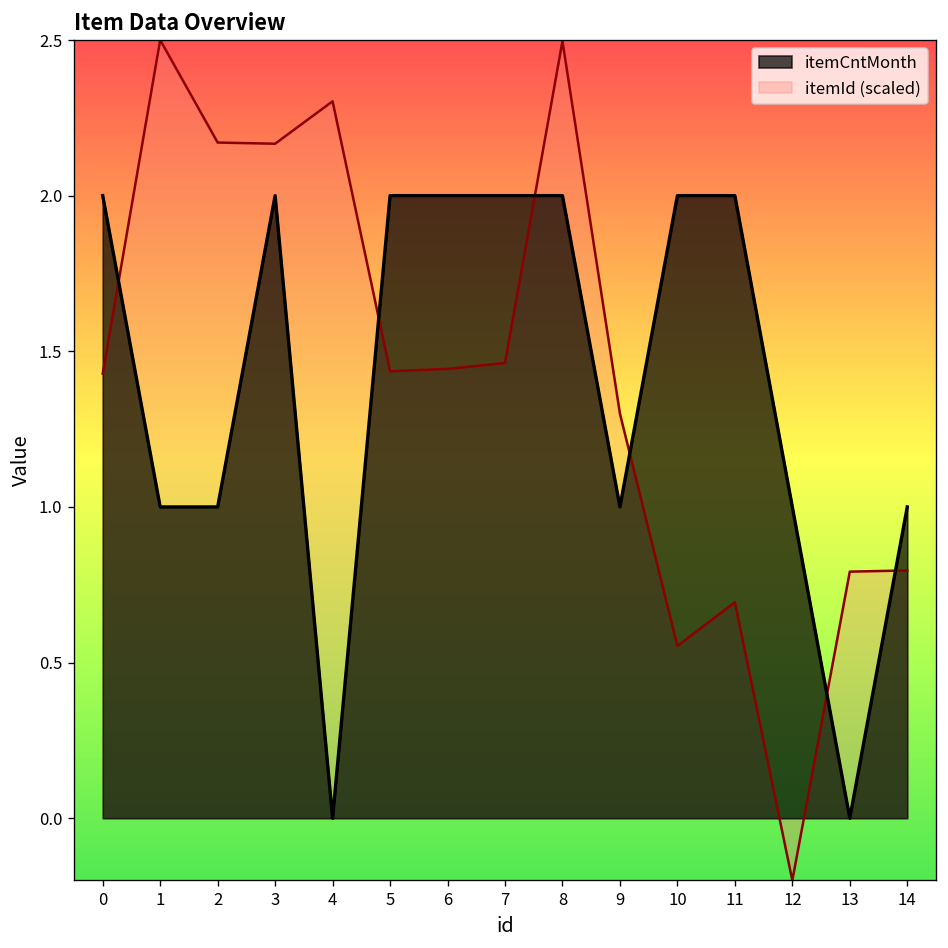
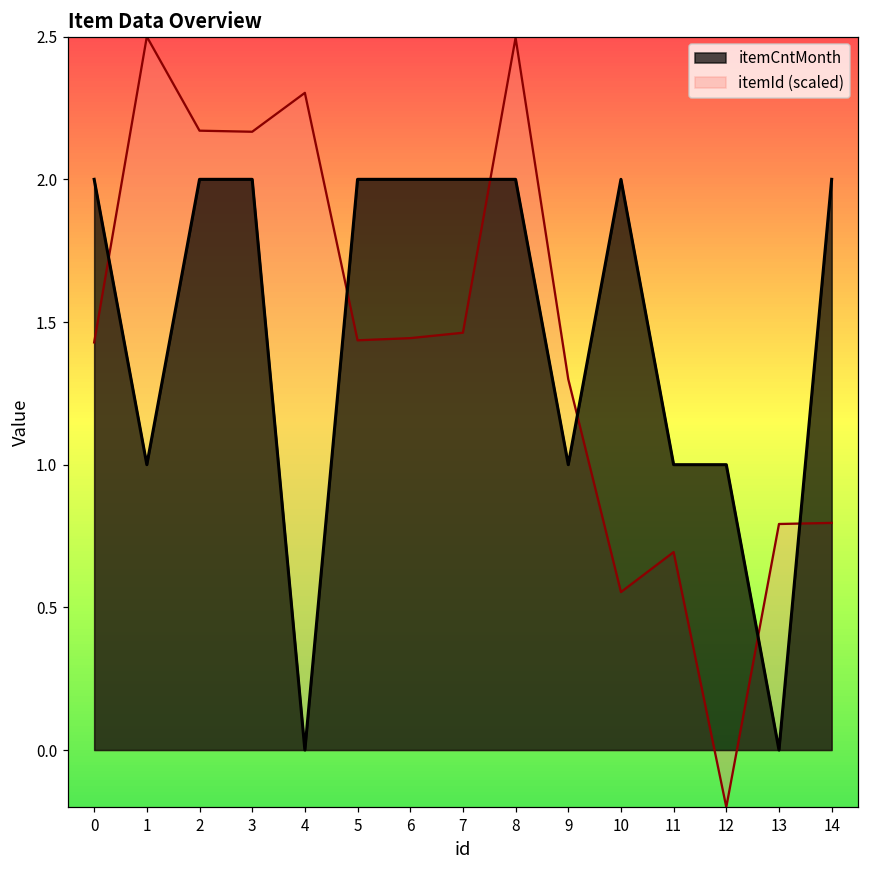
itemCntMonth, 2: 1 -> 2
itemCntMonth, 11: 2 -> 1
itemCntMonth, 14: 1 -> 2
